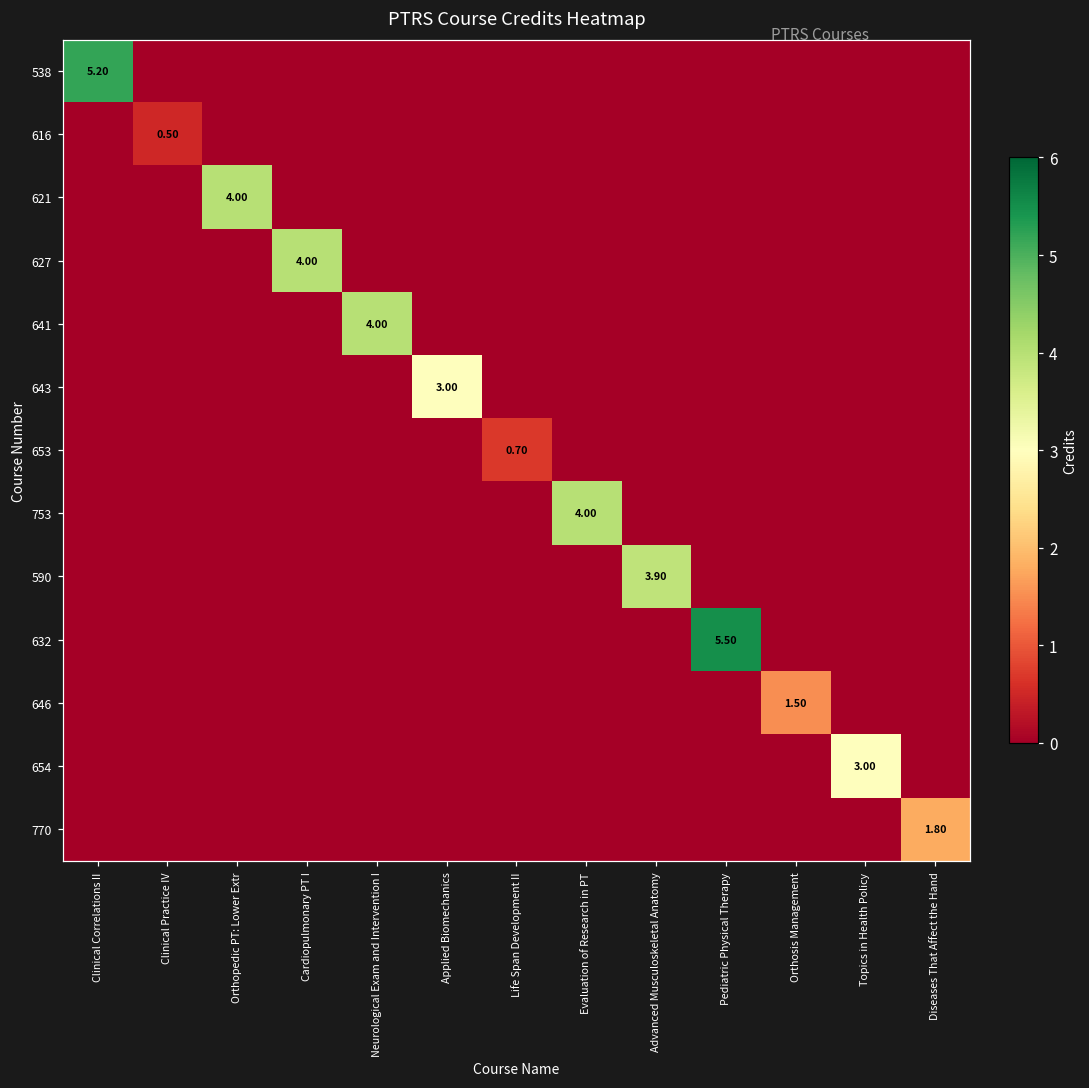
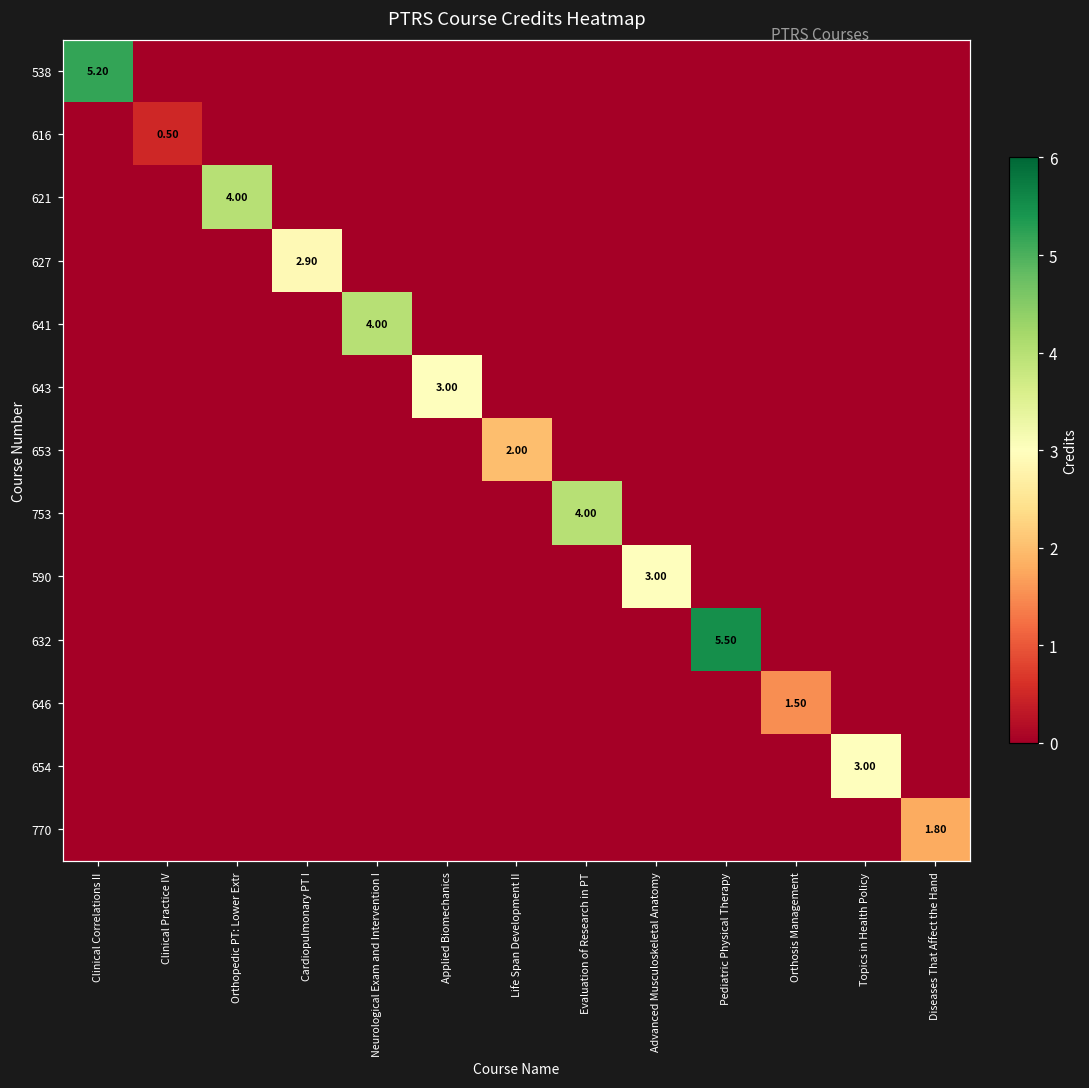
627, Cardiopulmonary PT I: 4.00 -> 2.90
653, Life Span Development II: 0.70 -> 2.00
590, Advanced Musculoskeletal Anatomy: 3.90 -> 3.00
